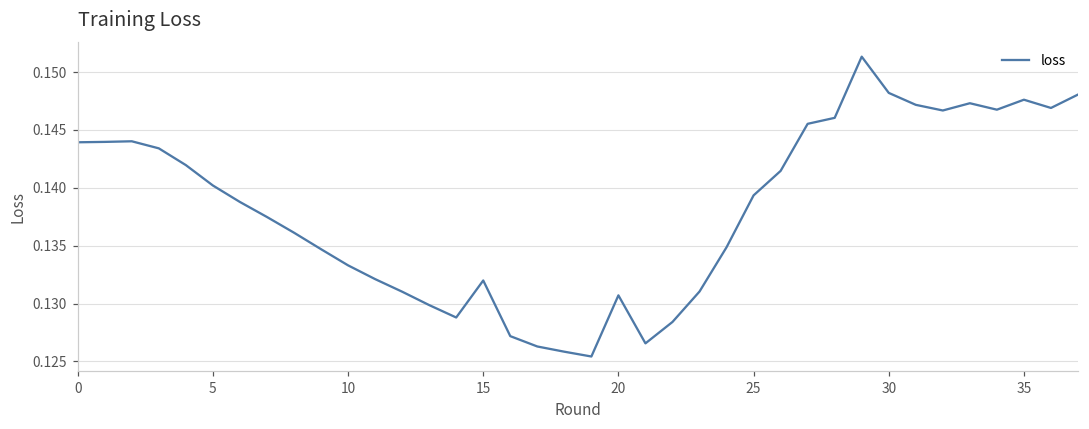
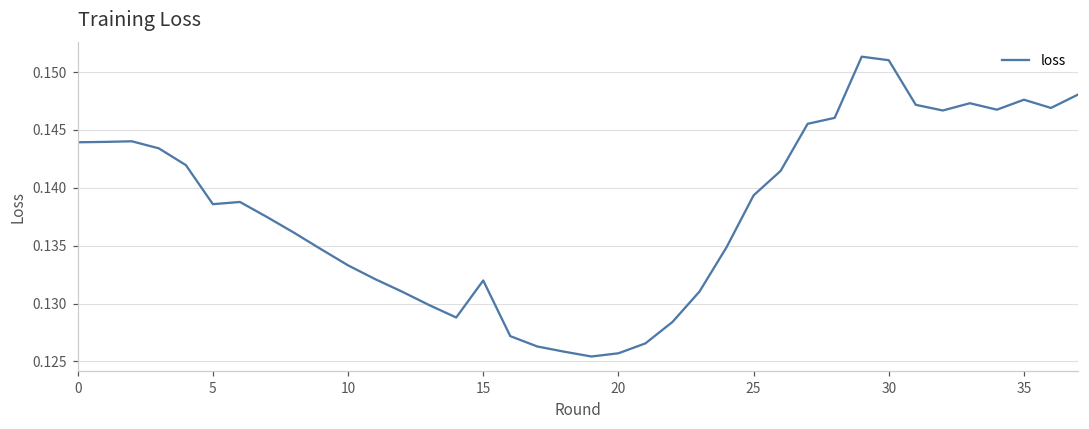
5: 0.1402 -> 0.1386
20: 0.1307 -> 0.1257
30: 0.1482 -> 0.1510
